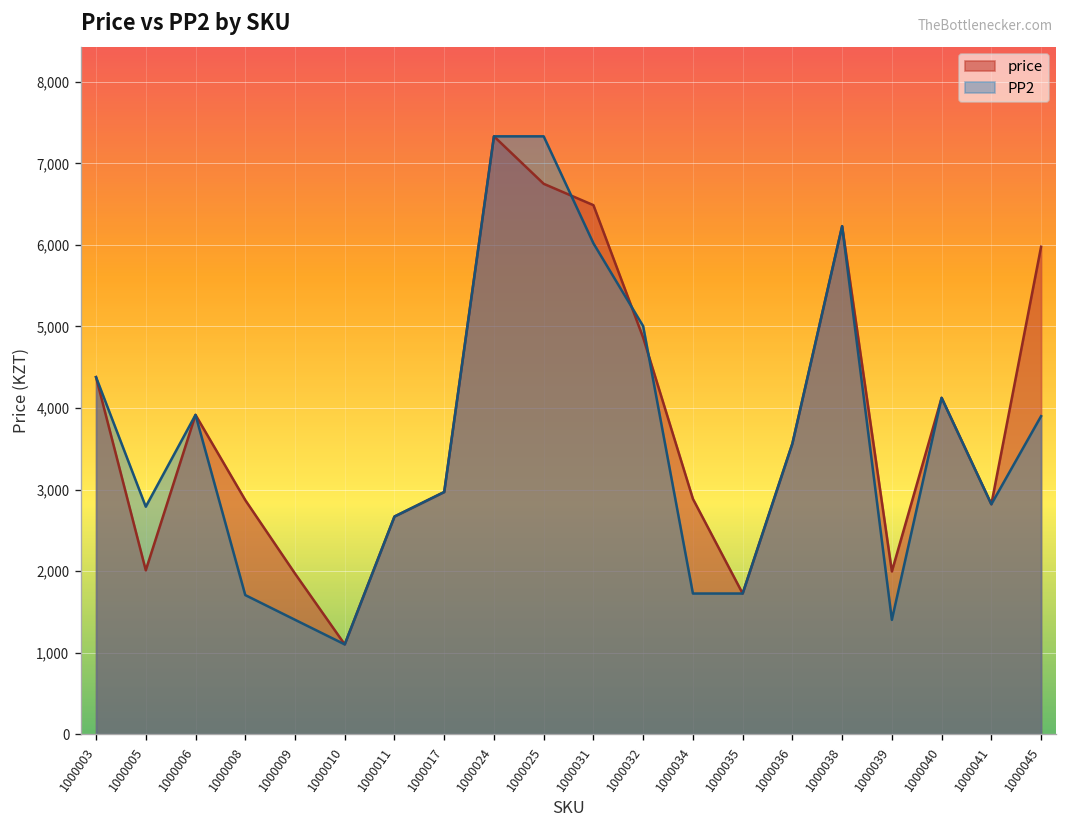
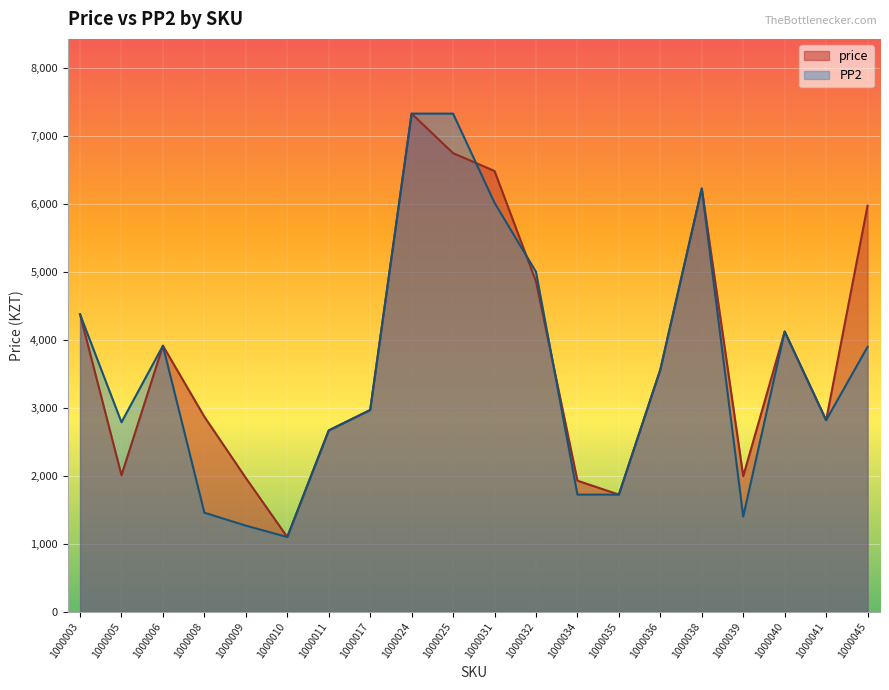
PP2, 1000008: 1,700 -> 1,500
PP2, 1000009: 1,400 -> 1,300
price, 1000034: 2,900 -> 1,900
